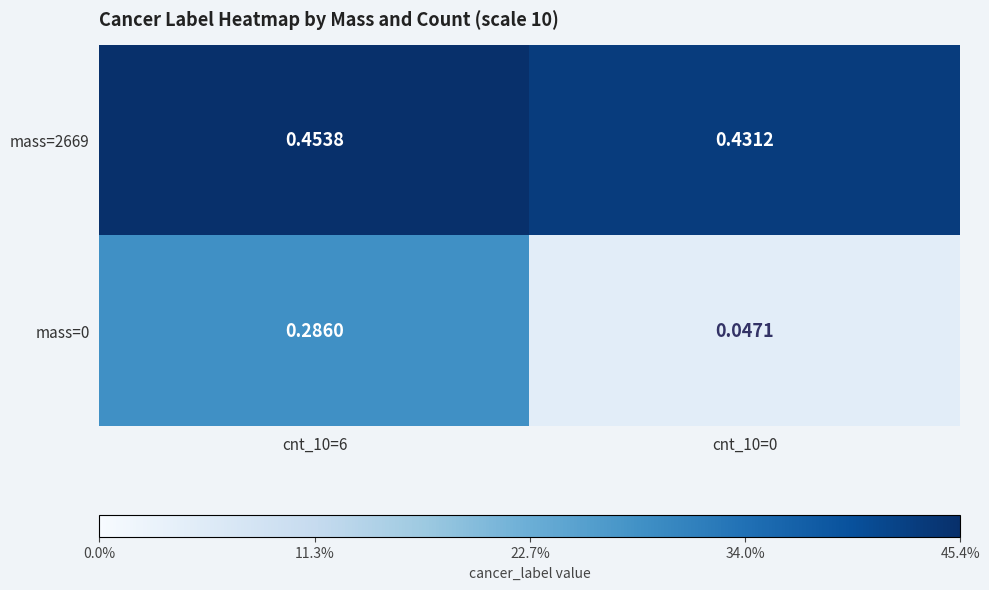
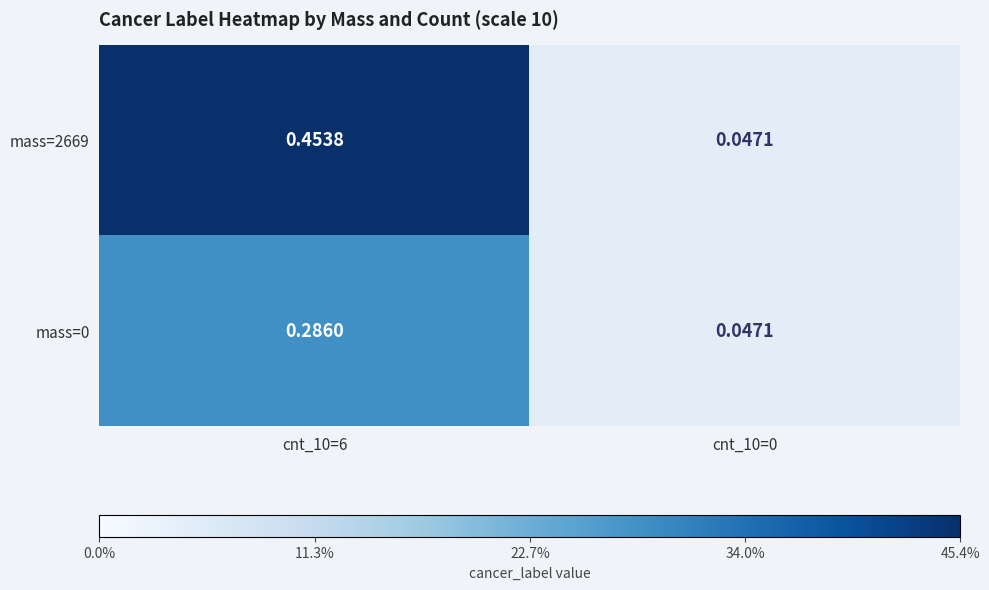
mass=2669, cnt_10=0: 0.4312 -> 0.0471
